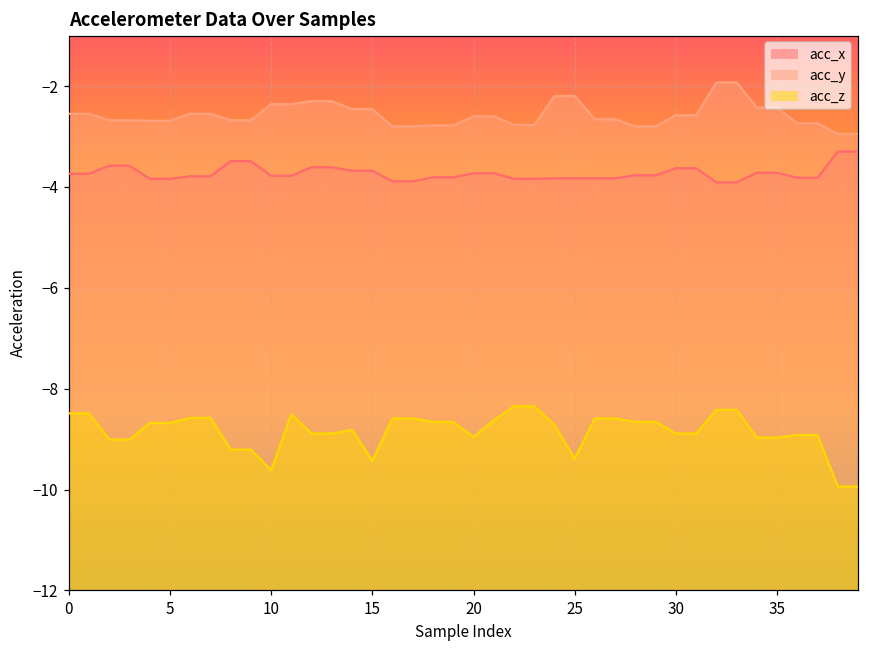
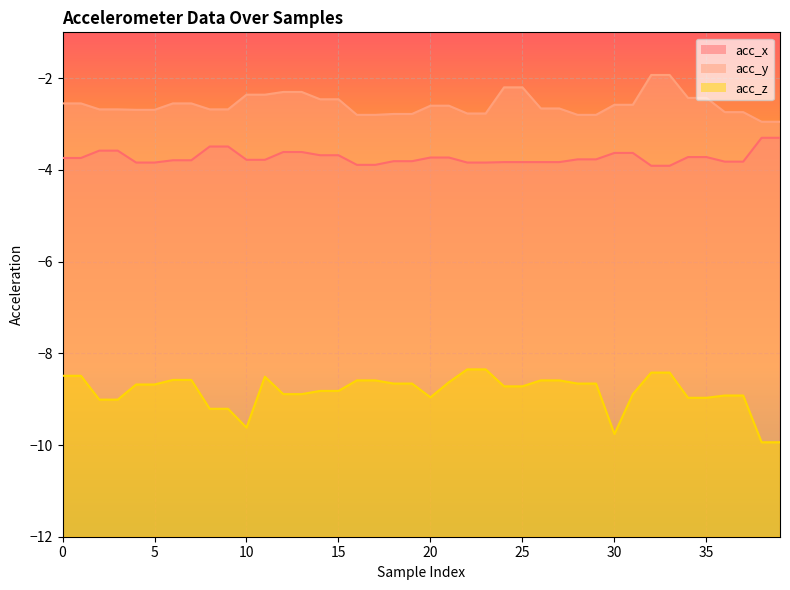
acc_z, 15: -9.4 -> -8.8
acc_z, 25: -9.4 -> -8.7
acc_z, 30: -8.9 -> -9.8
